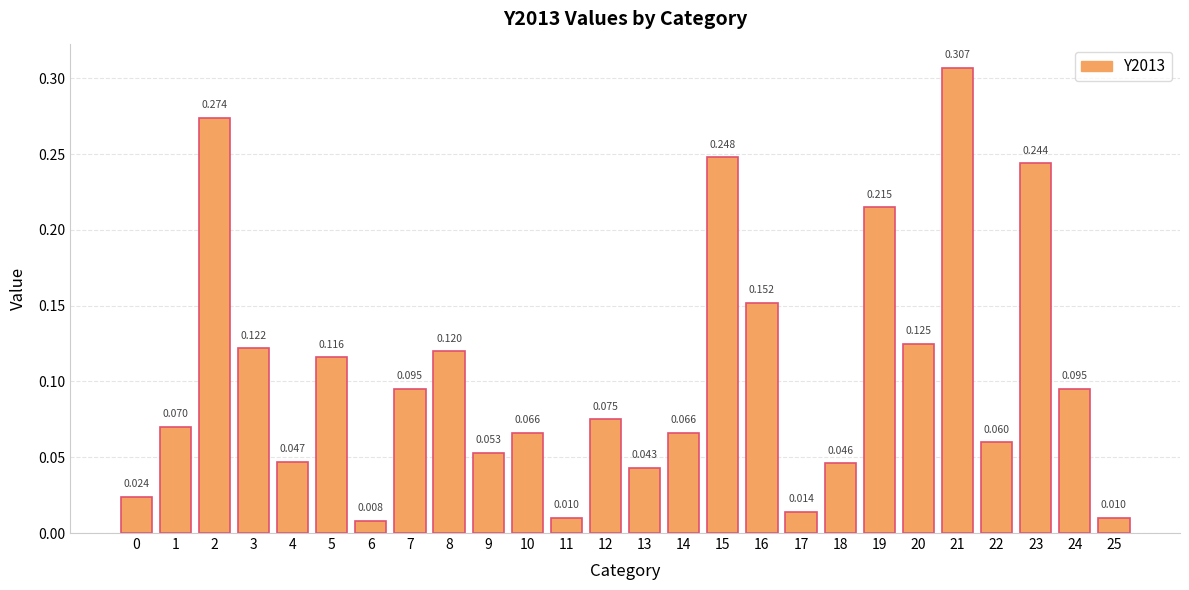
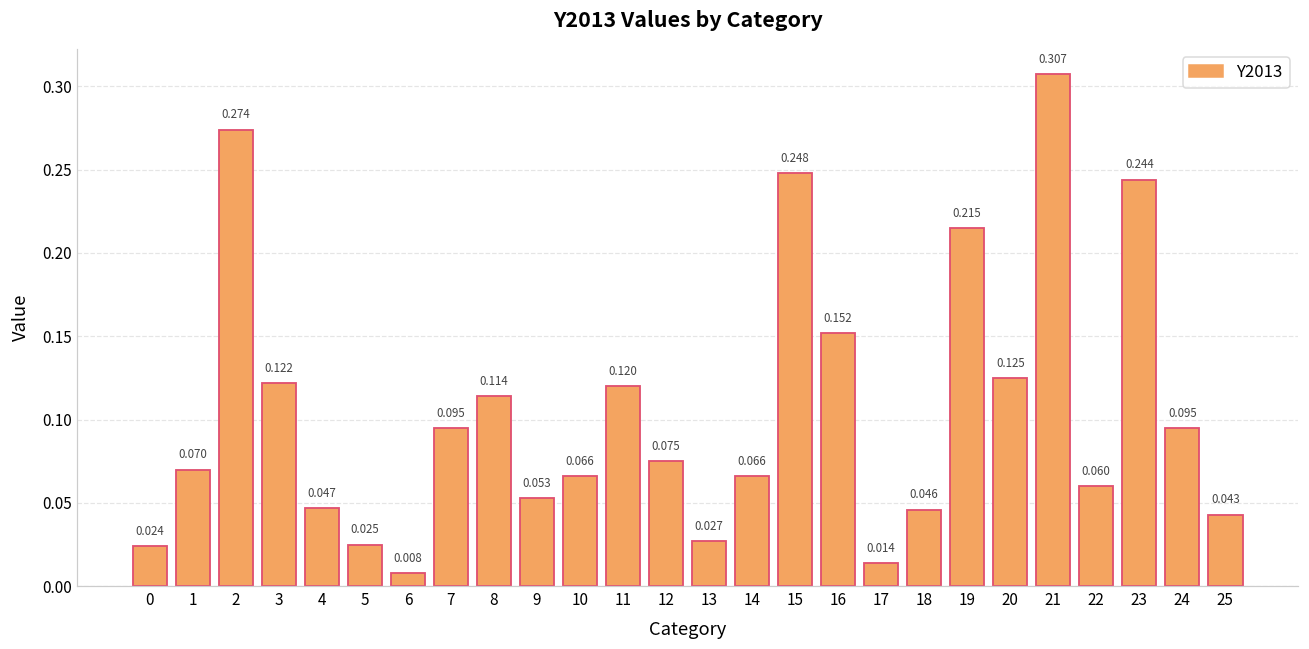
5: 0.116 -> 0.025
8: 0.120 -> 0.114
11: 0.010 -> 0.120
13: 0.043 -> 0.027
25: 0.010 -> 0.043
